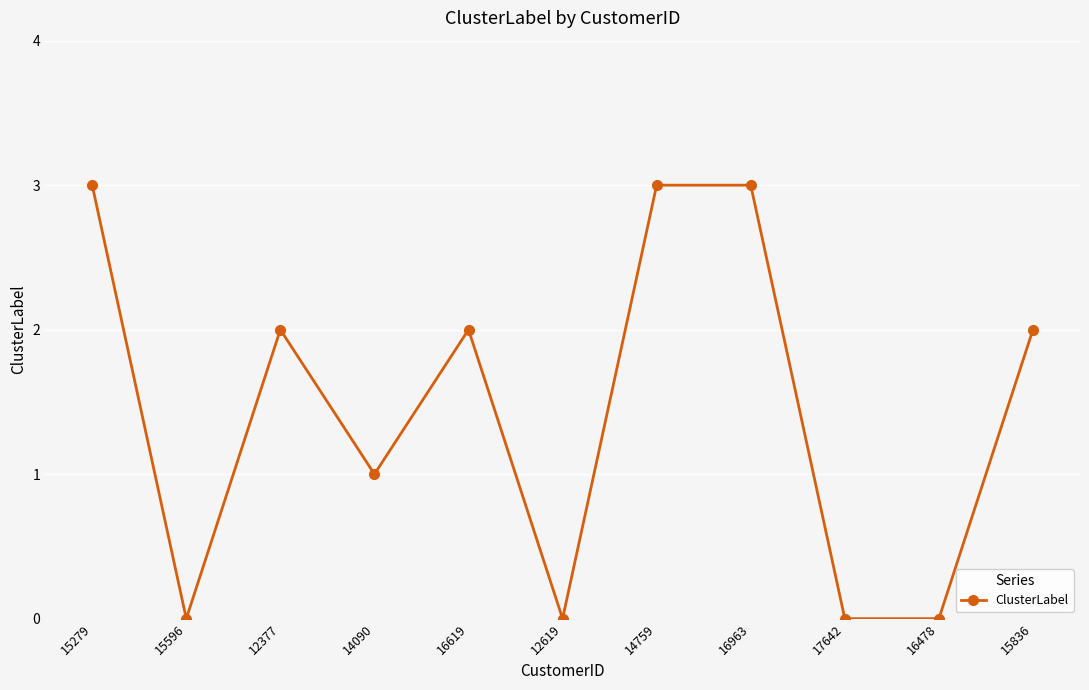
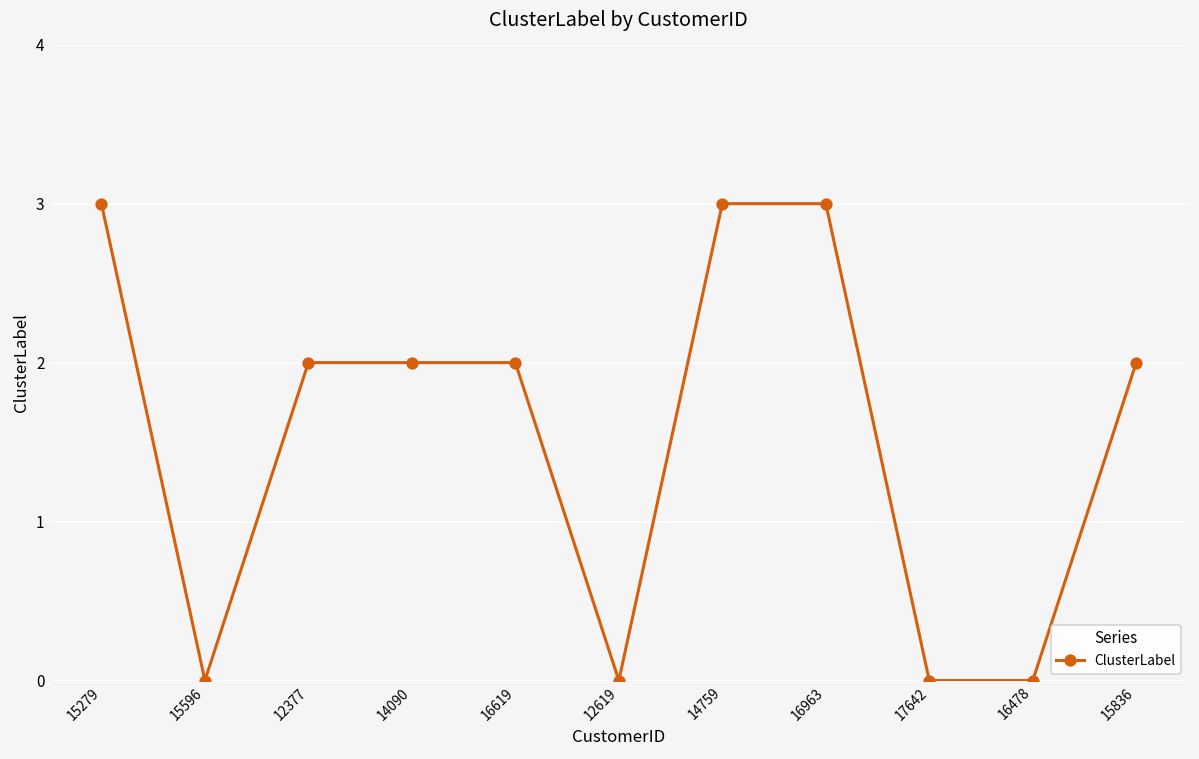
14090: 1 -> 2
